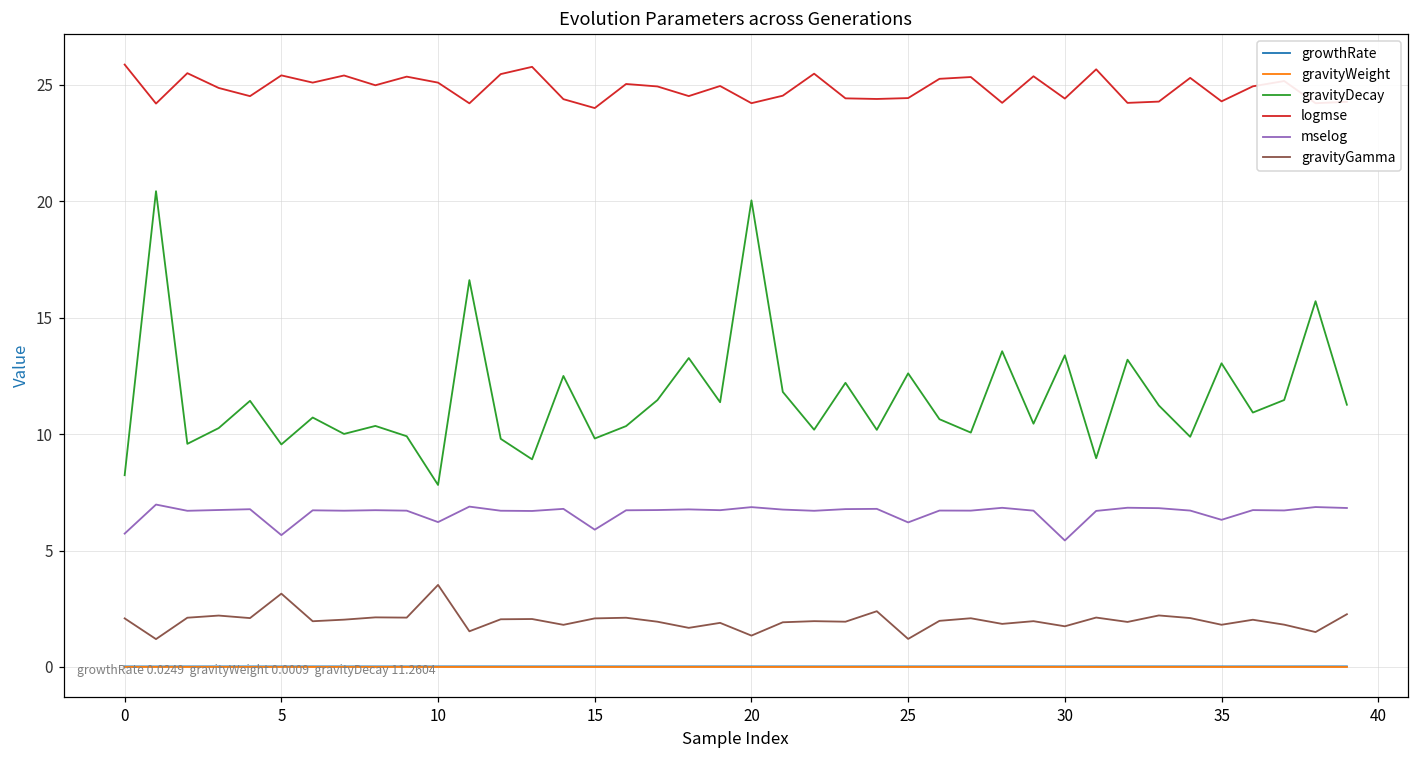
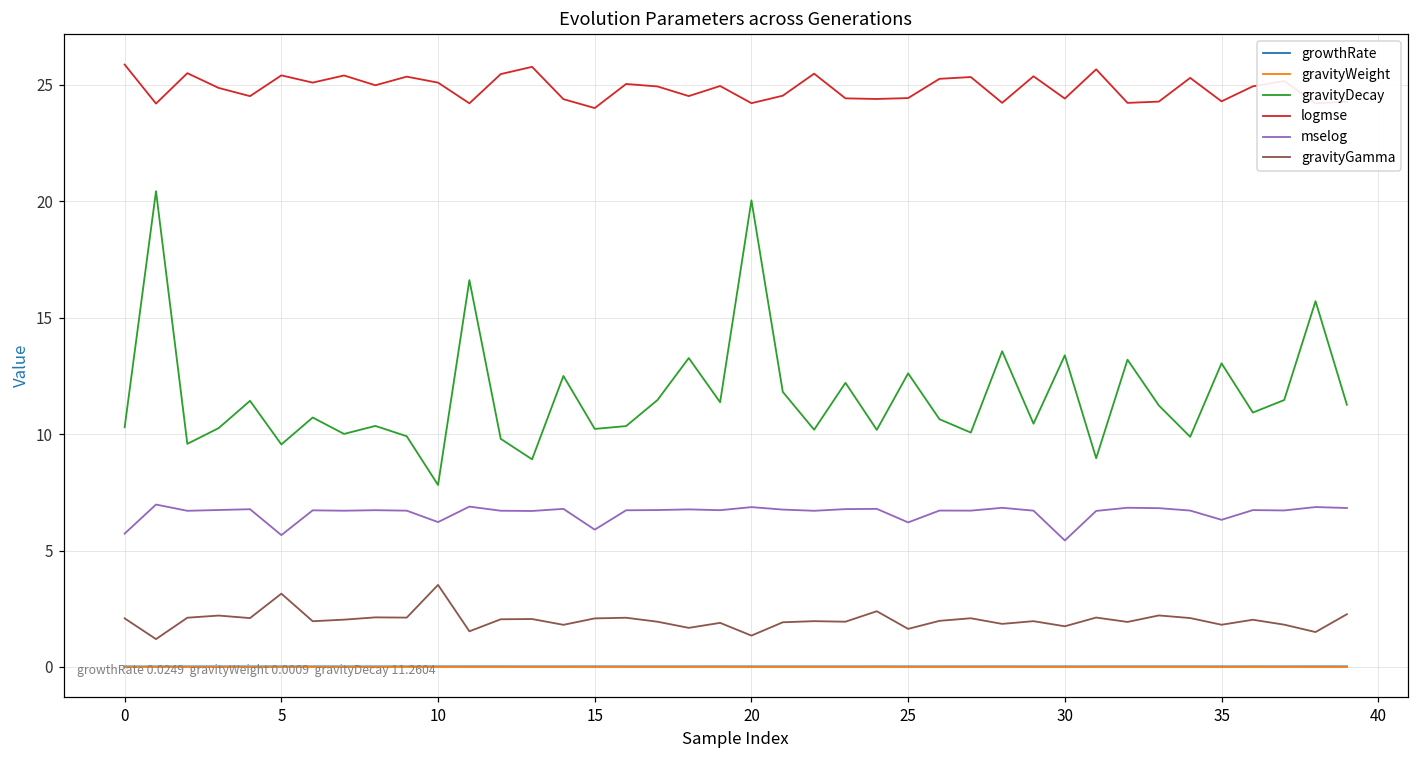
gravityDecay, 0: 8.2 -> 10.3
gravityDecay, 15: 9.8 -> 10.2
gravityGamma, 25: 1.2 -> 1.6
